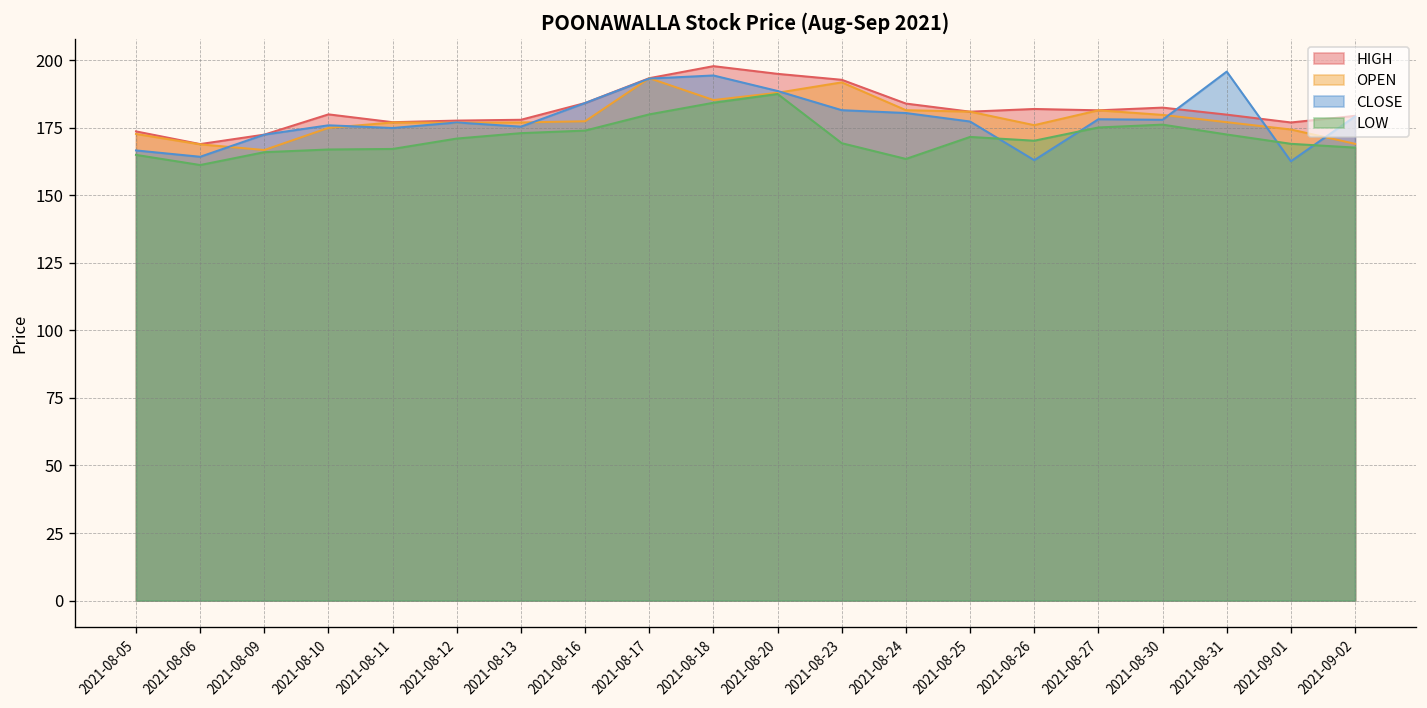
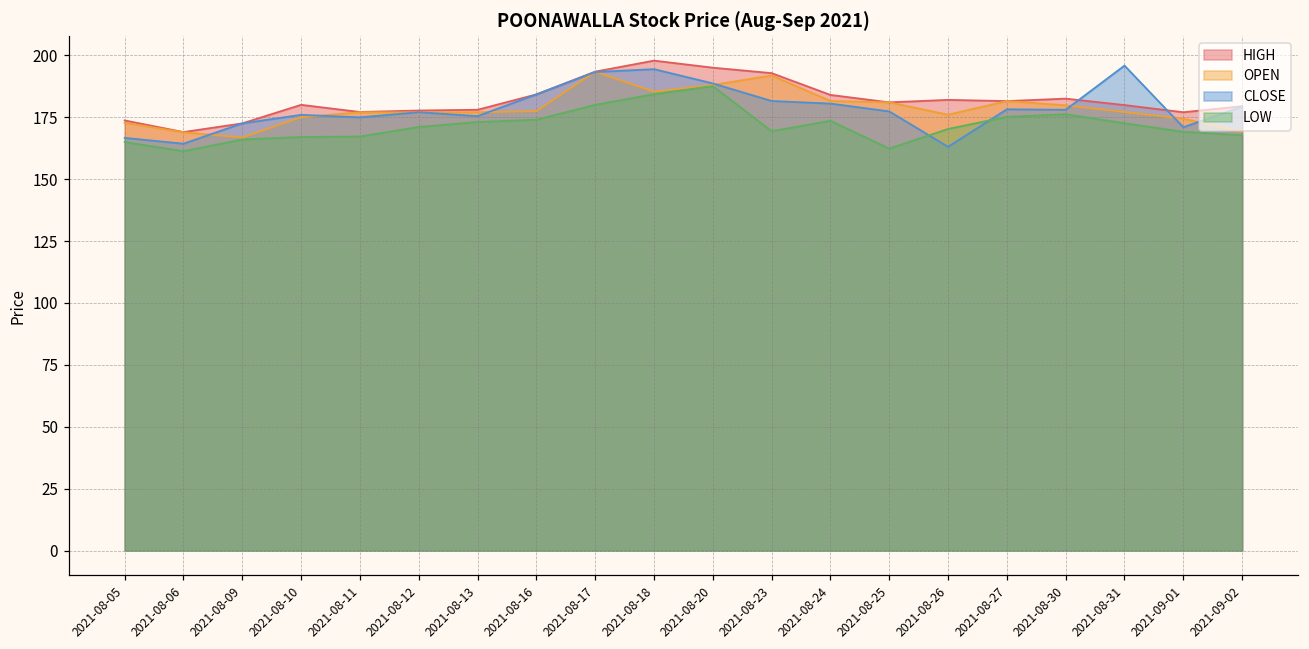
LOW, 2021-08-24: 164 -> 174
LOW, 2021-08-25: 172 -> 162
CLOSE, 2021-09-01: 163 -> 171
